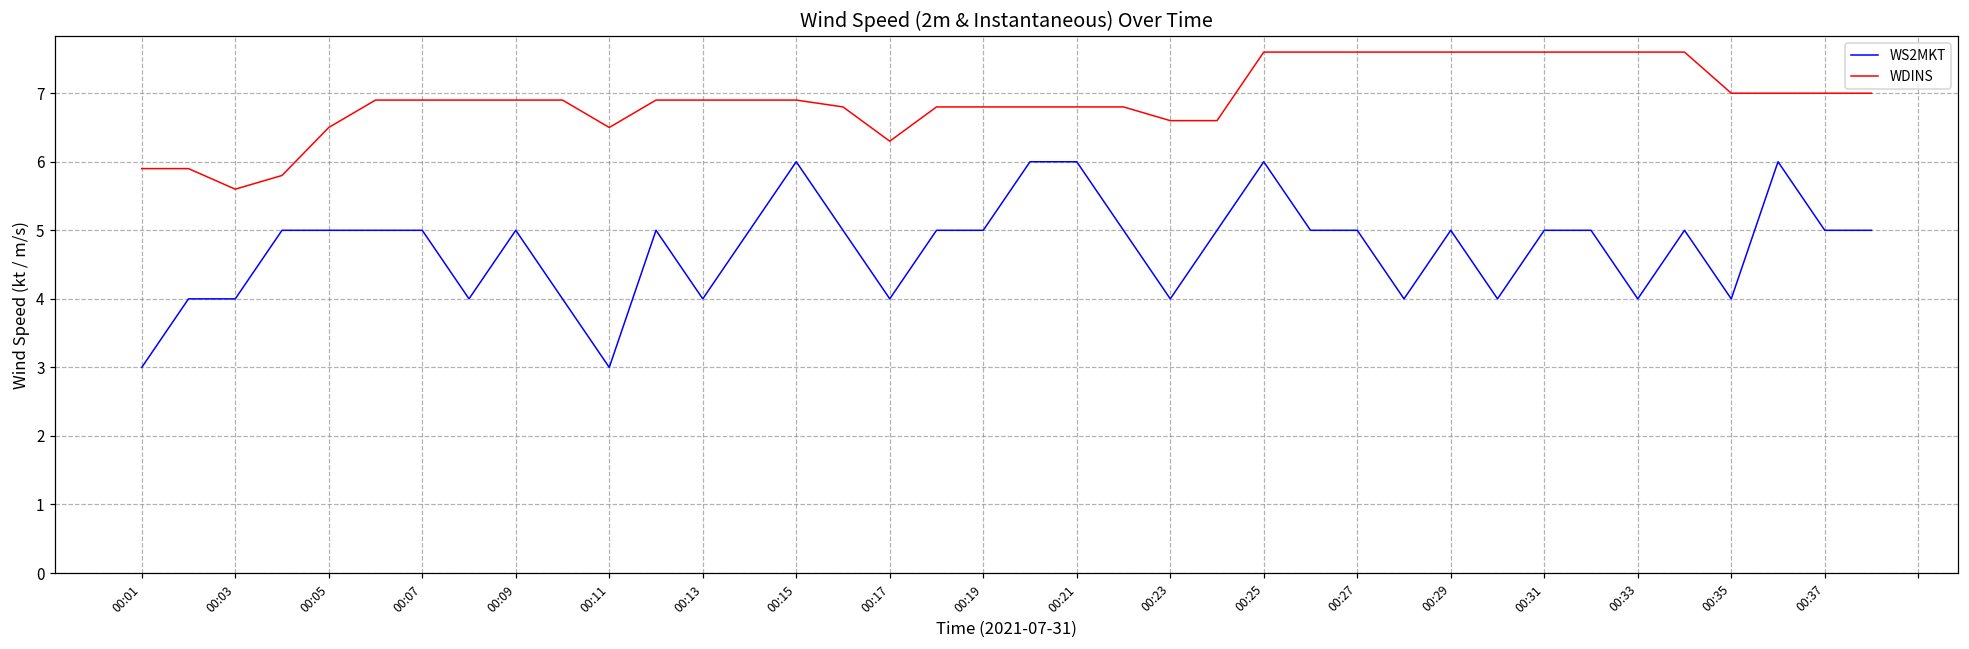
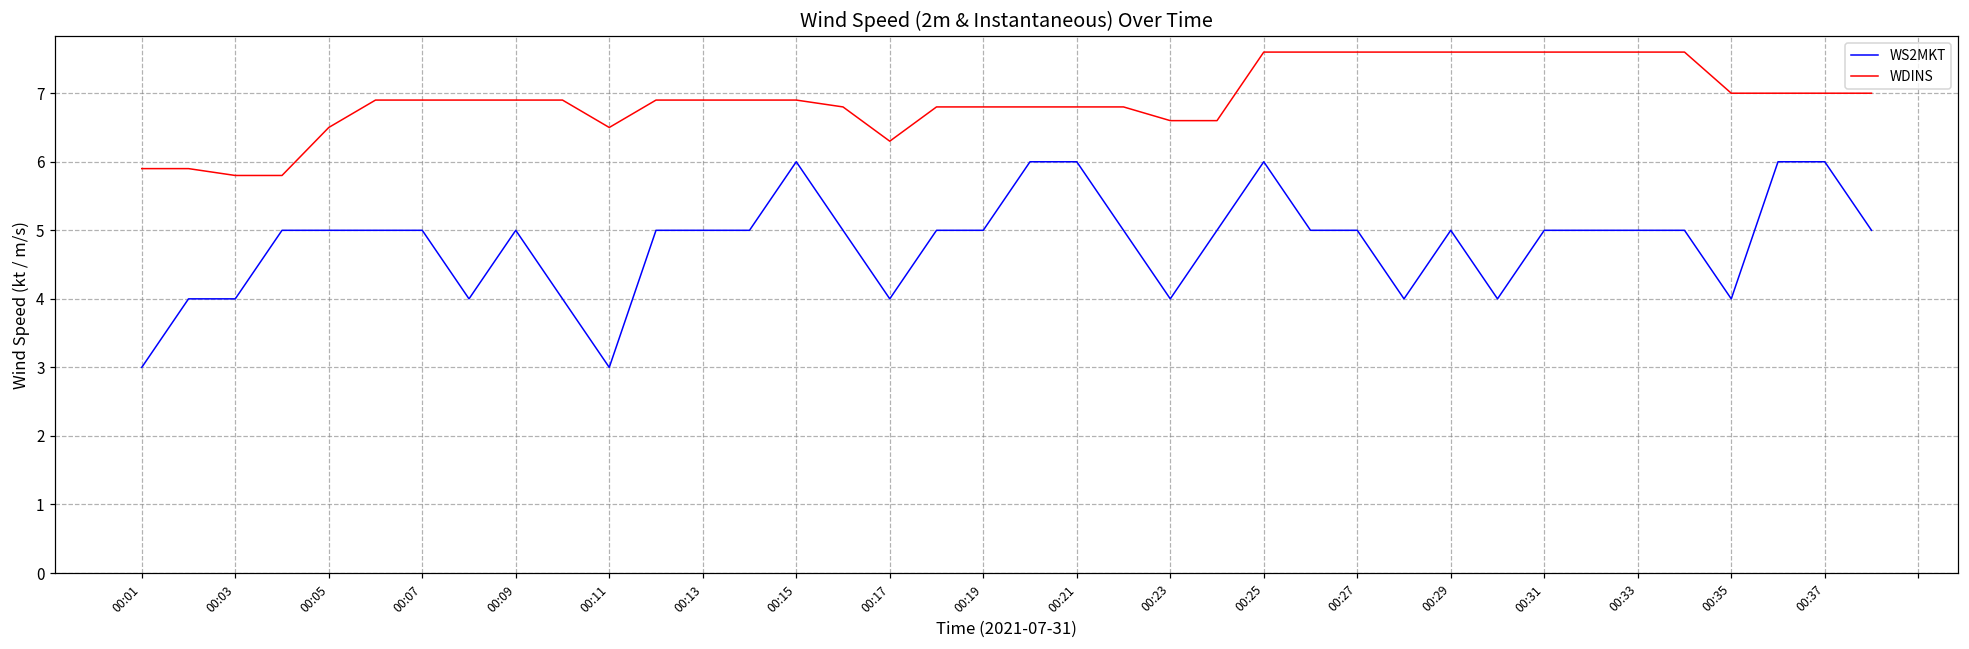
WDINS, 00:03: 5.6 -> 5.8
WS2MKT, 00:13: 4 -> 5
WS2MKT, 00:33: 4 -> 5
WS2MKT, 00:37: 5 -> 6
